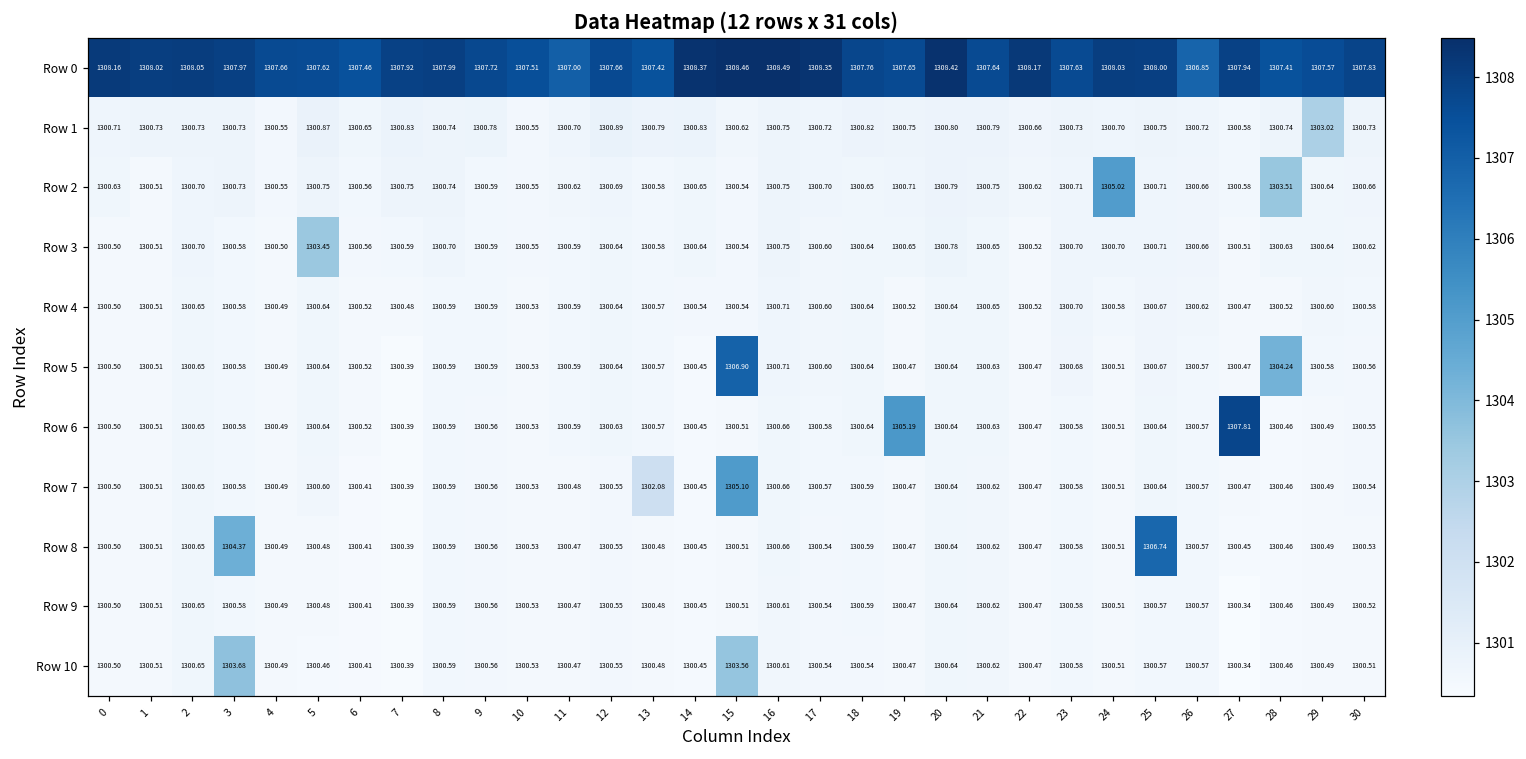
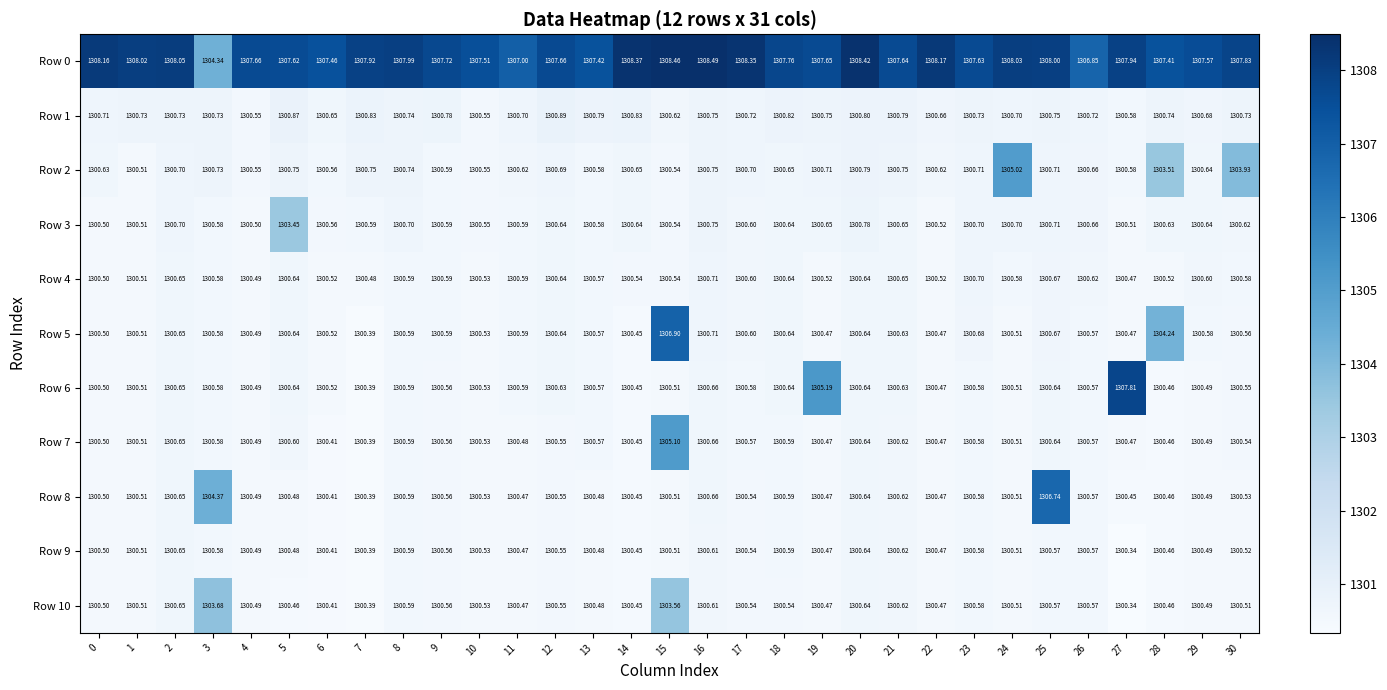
Row 0, 3: 1307.97 -> 1304.34
Row 1, 29: 1303.02 -> 1300.68
Row 2, 30: 1300.66 -> 1303.93
Row 7, 13: 1302.08 -> 1300.57
